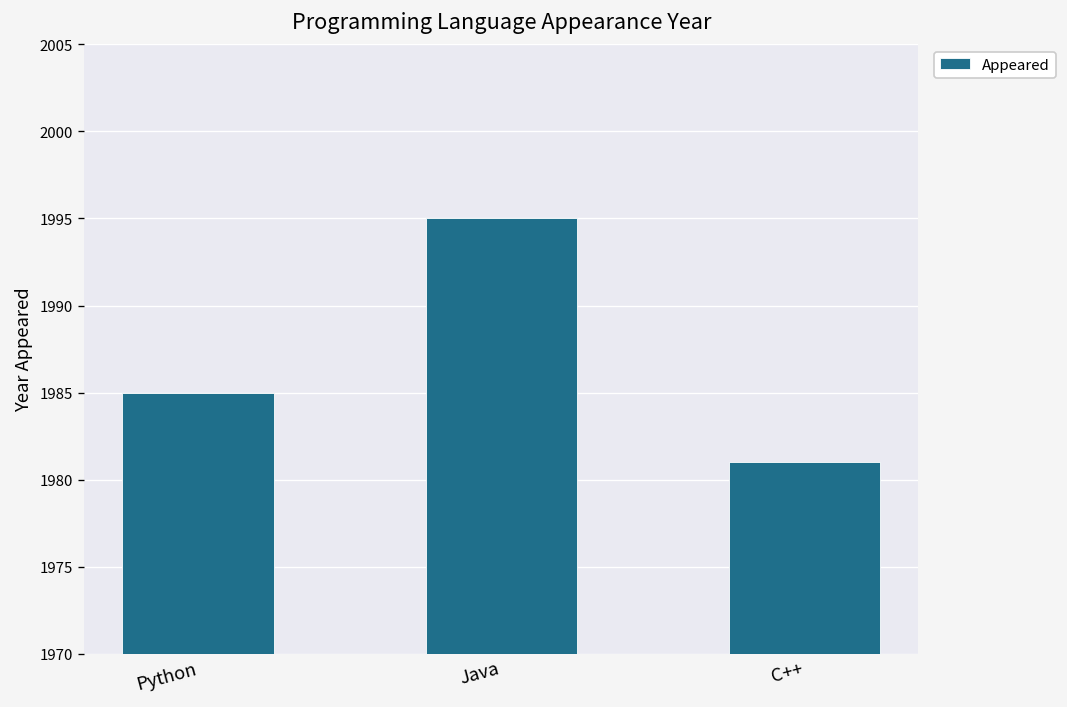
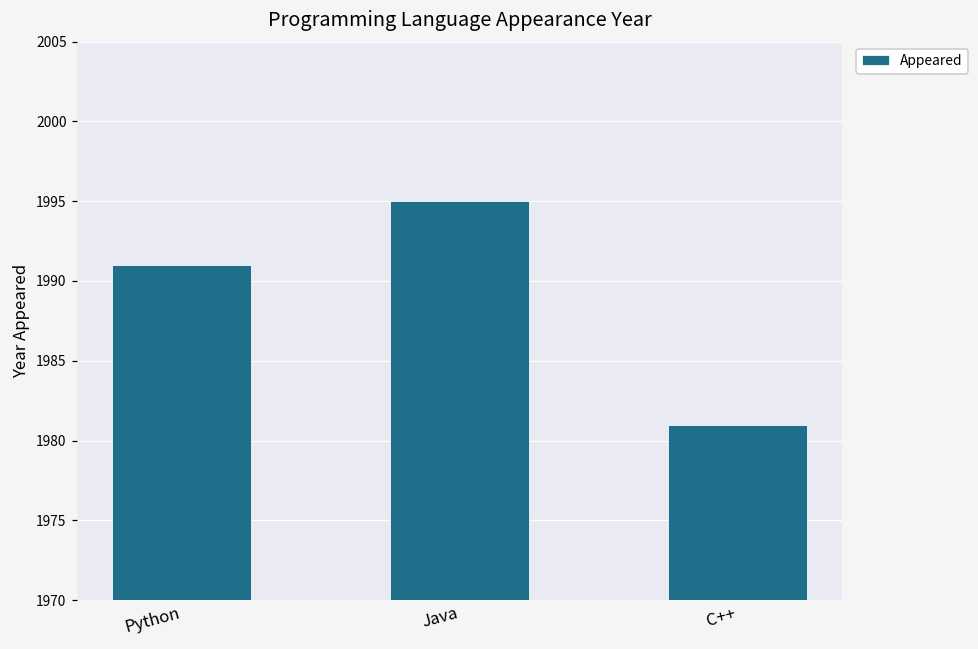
Python: 1985 -> 1991
